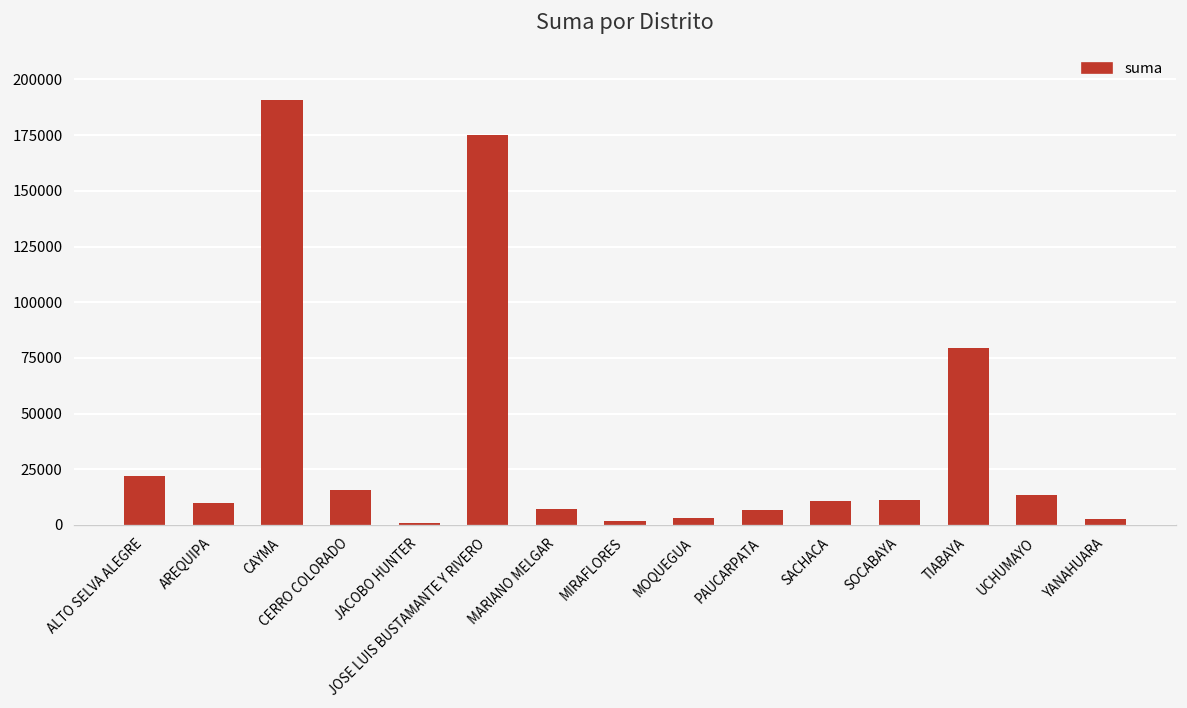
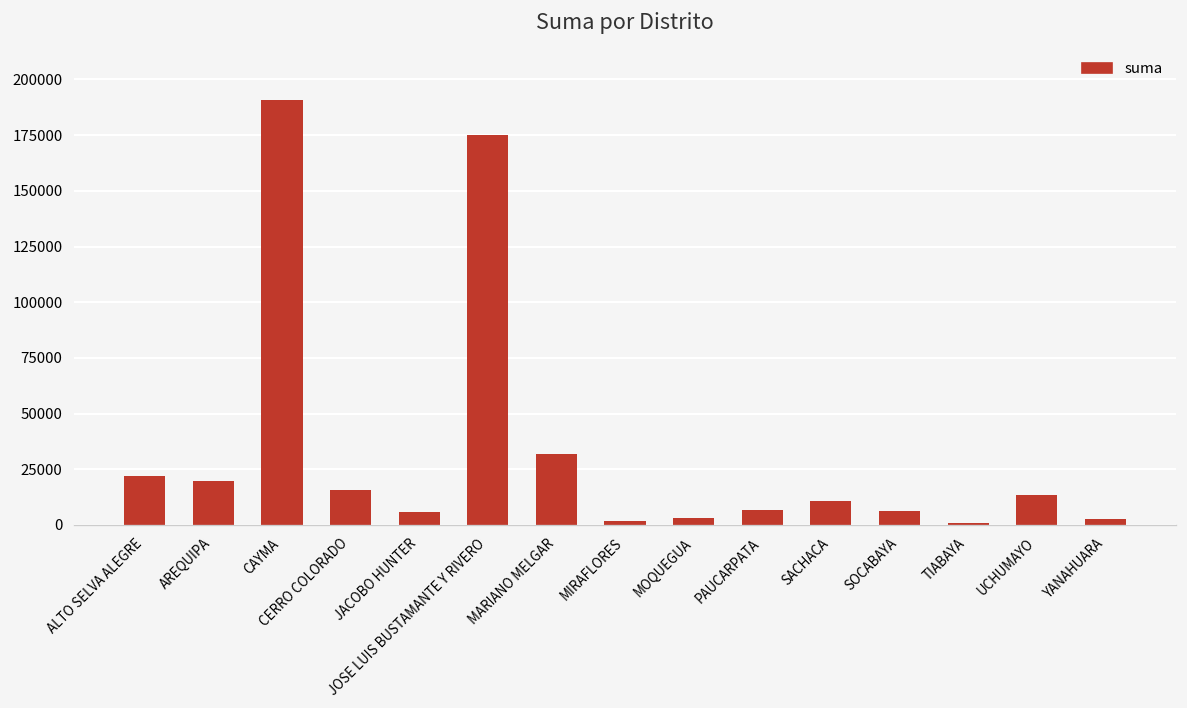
AREQUIPA: 10000 -> 20000
JACOBO HUNTER: 1000 -> 6000
MARIANO MELGAR: 7000 -> 32000
SOCABAYA: 11000 -> 6000
TIABAYA: 80000 -> 1000
